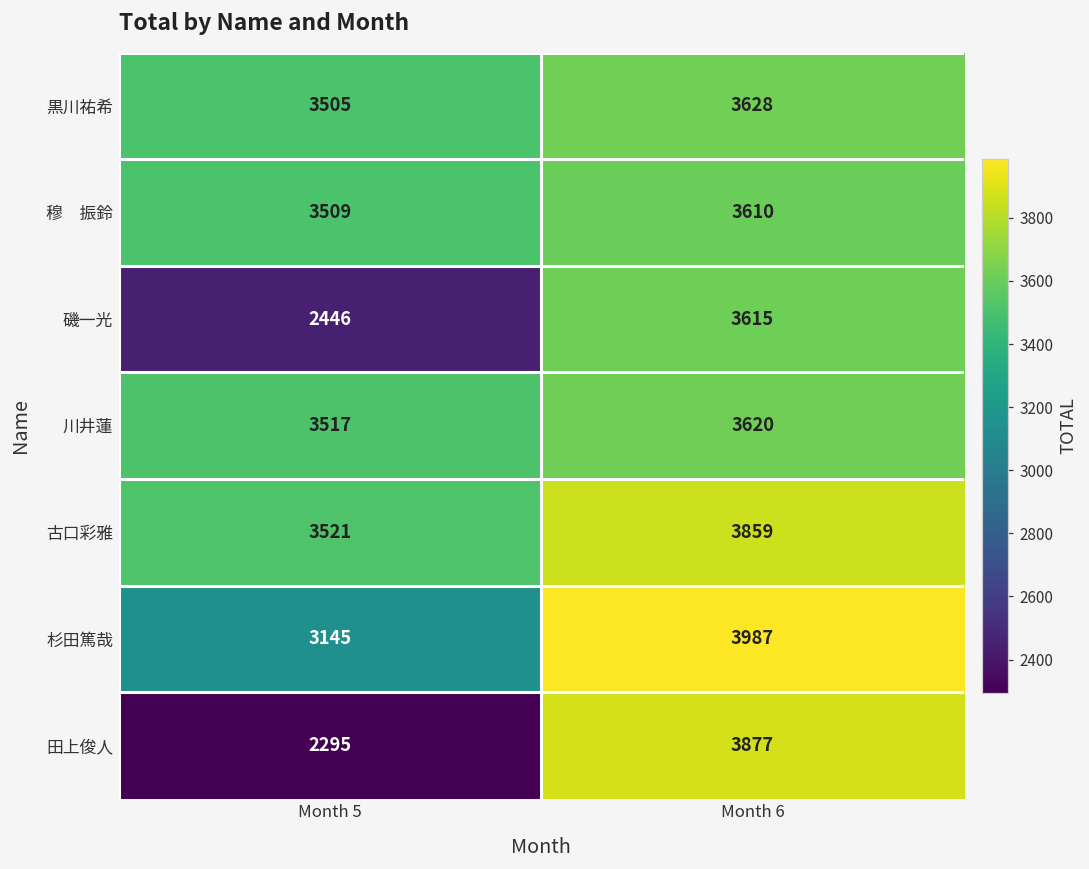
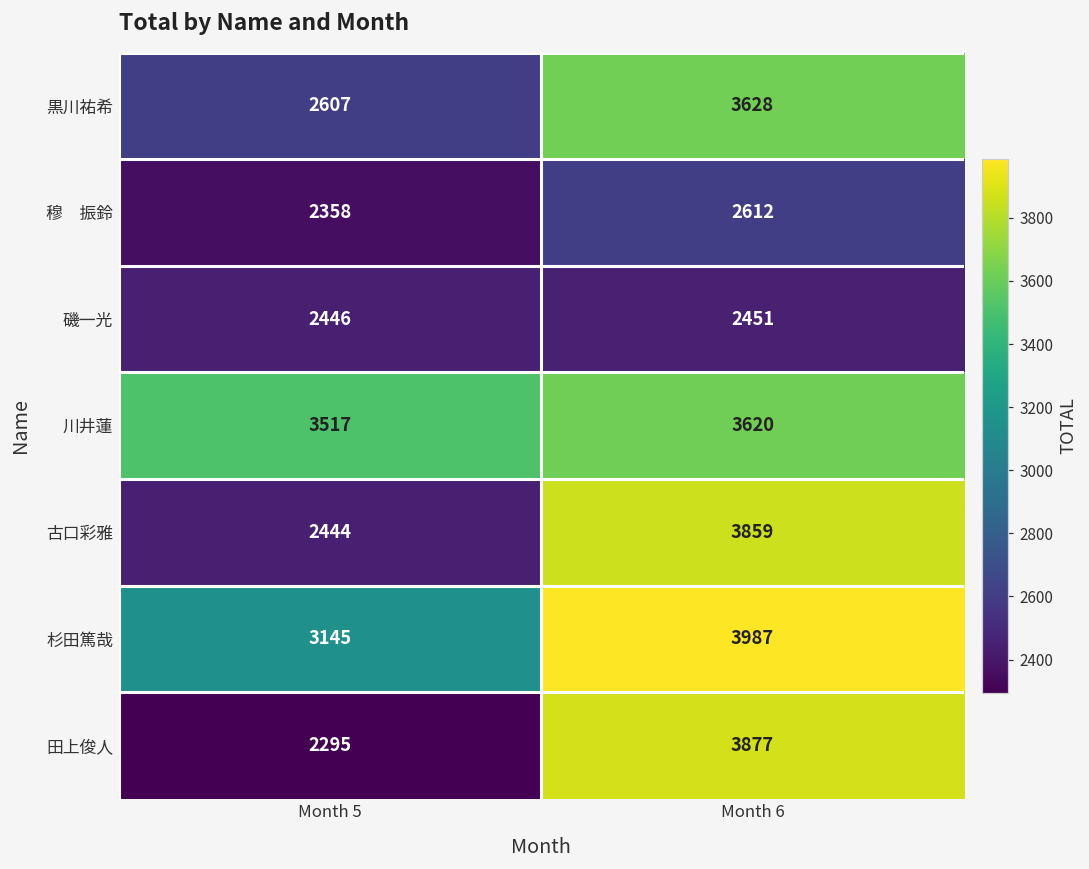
黒川祐希, Month 5: 3505 -> 2607
穆 振鈴, Month 5: 3509 -> 2358
穆 振鈴, Month 6: 3610 -> 2612
磯一光, Month 6: 3615 -> 2451
古口彩雅, Month 5: 3521 -> 2444
